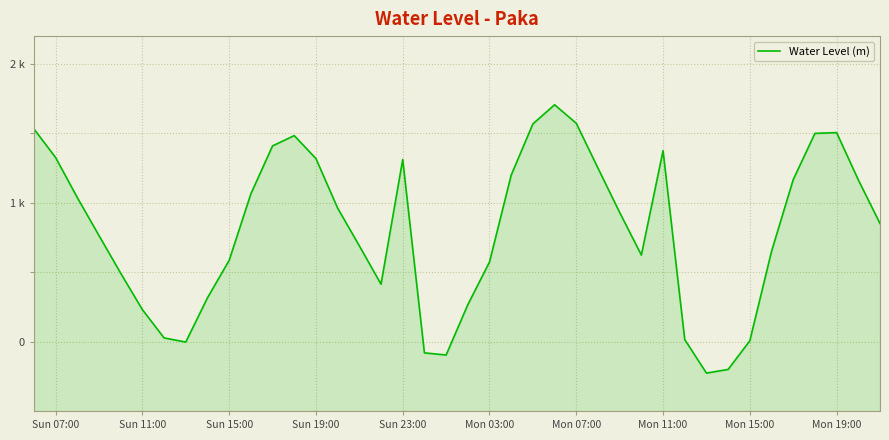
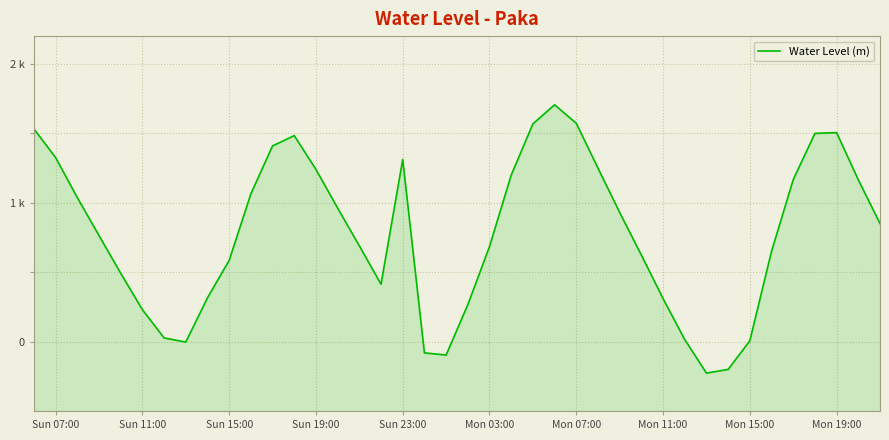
Sun 19:00: 1320 -> 1240
Mon 03:00: 570 -> 680
Mon 11:00: 1370 -> 310
